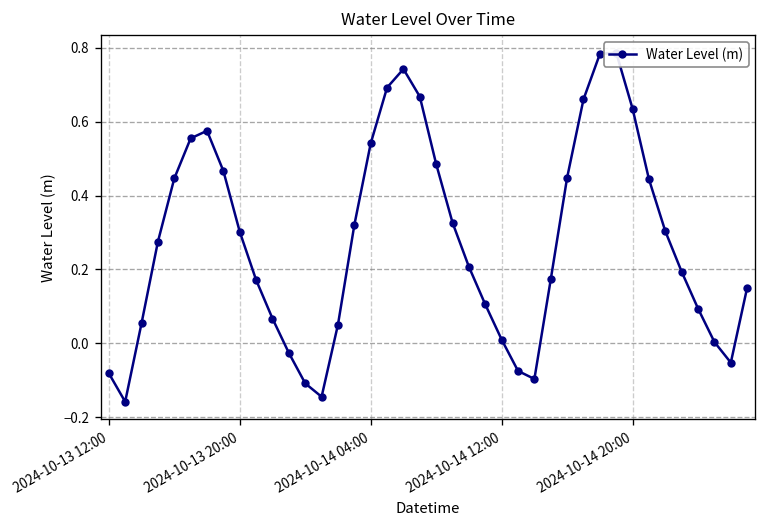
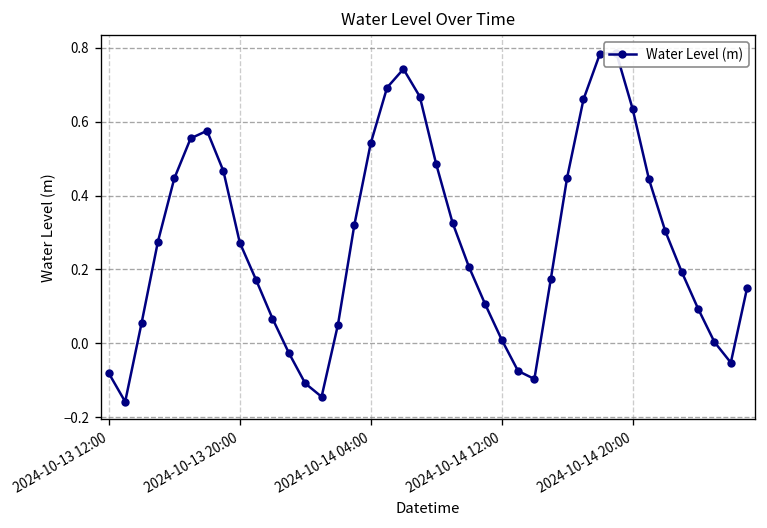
2024-10-13 20:00: 0.30 -> 0.27
